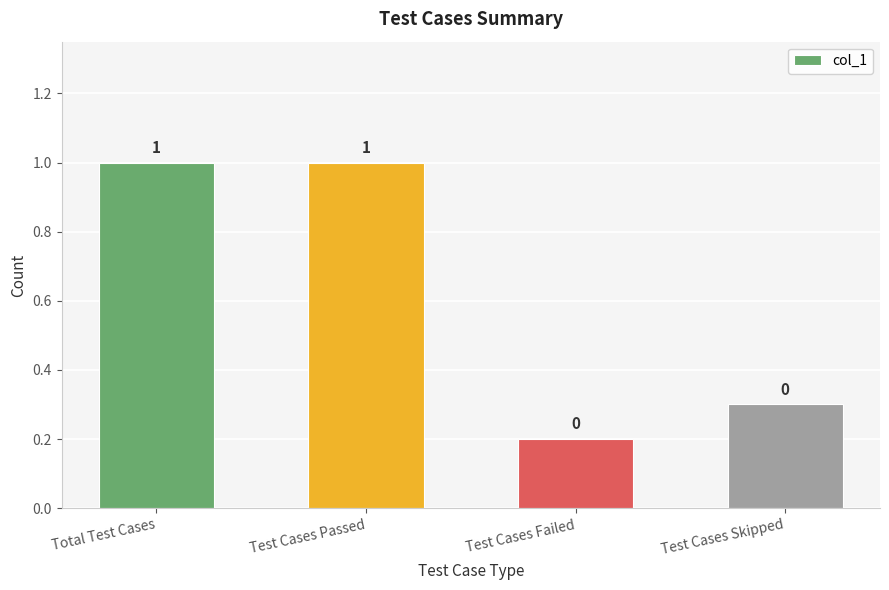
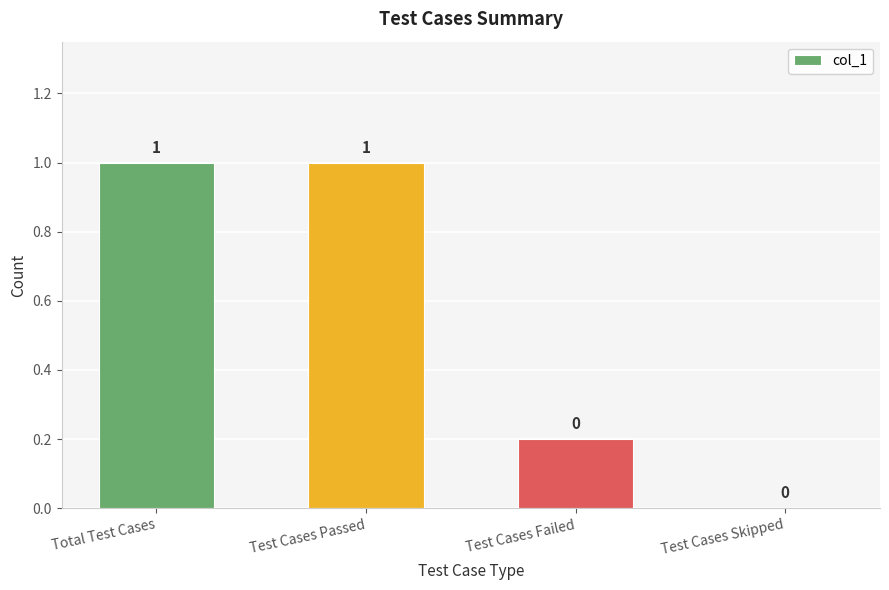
Test Cases Skipped: 0.3 -> 0.0
